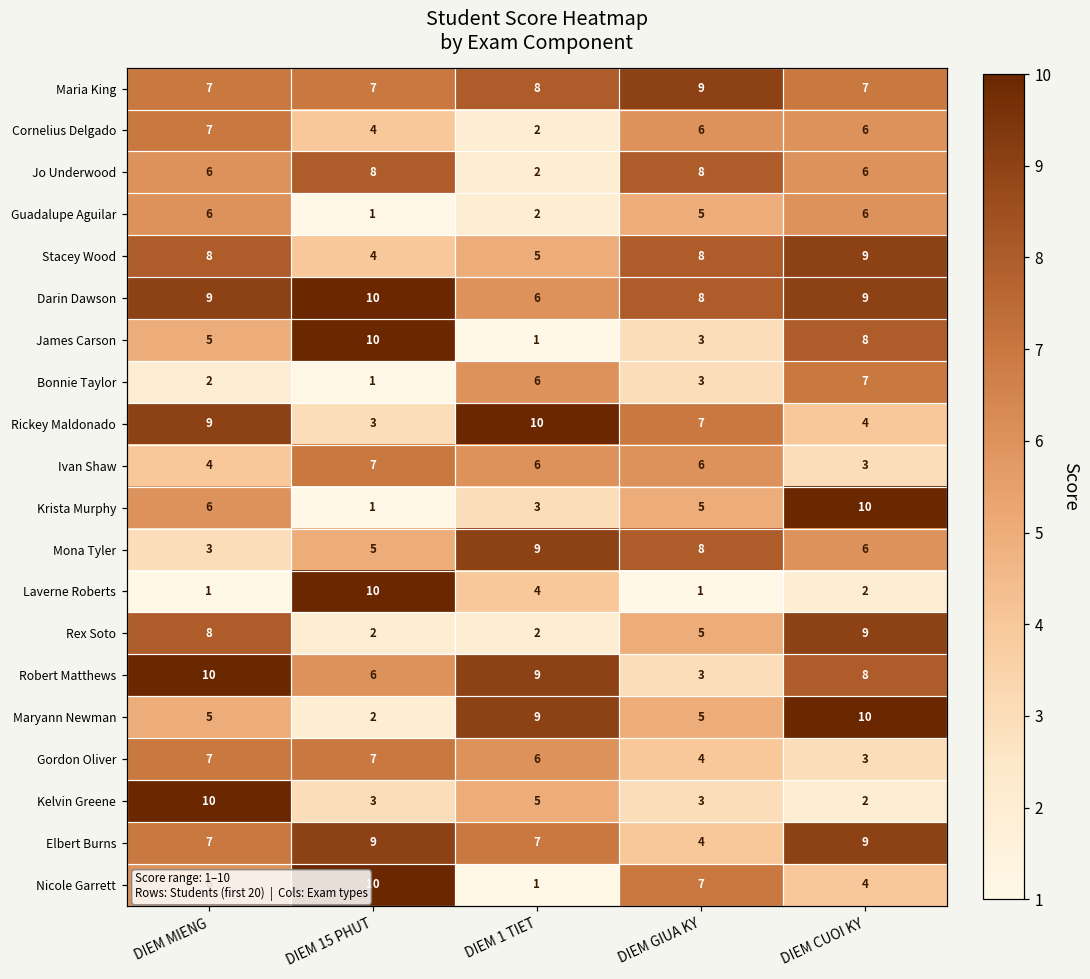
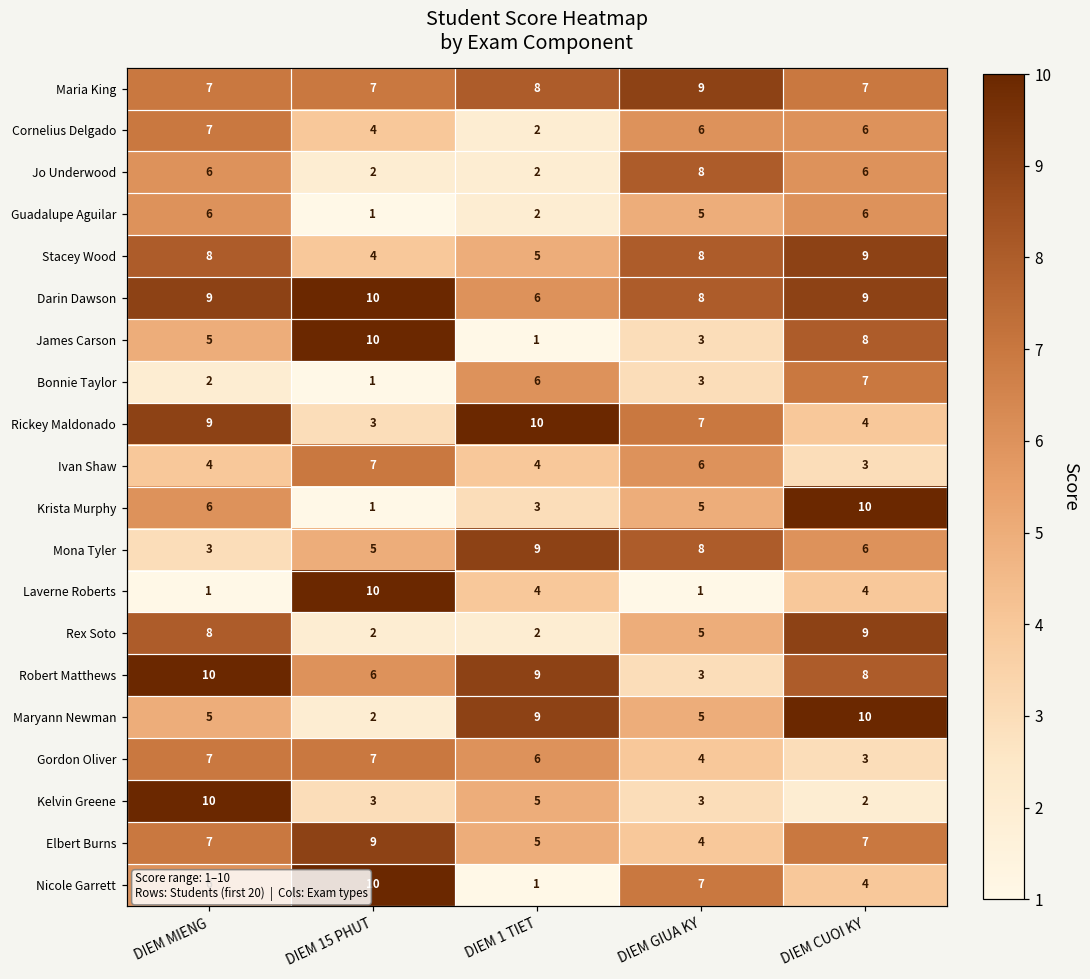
Jo Underwood, DIEM 15 PHUT: 8 -> 2
Ivan Shaw, DIEM 1 TIET: 6 -> 4
Laverne Roberts, DIEM CUOI KY: 2 -> 4
Elbert Burns, DIEM 1 TIET: 7 -> 5
Elbert Burns, DIEM CUOI KY: 9 -> 7
